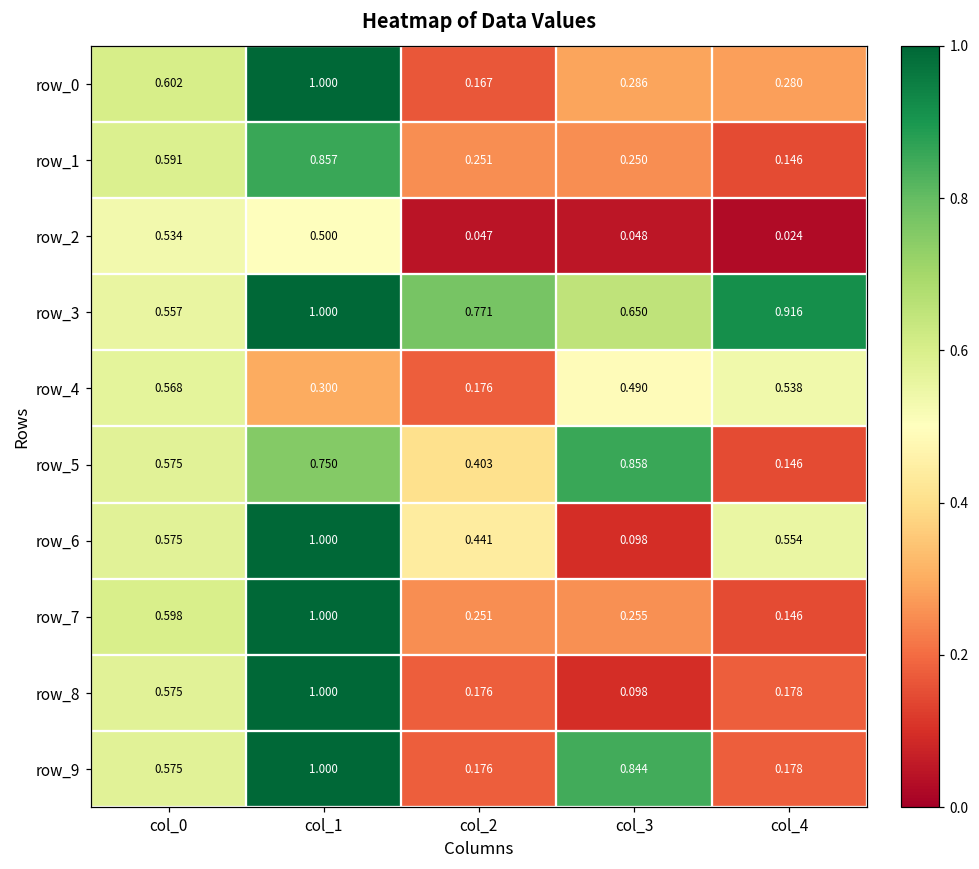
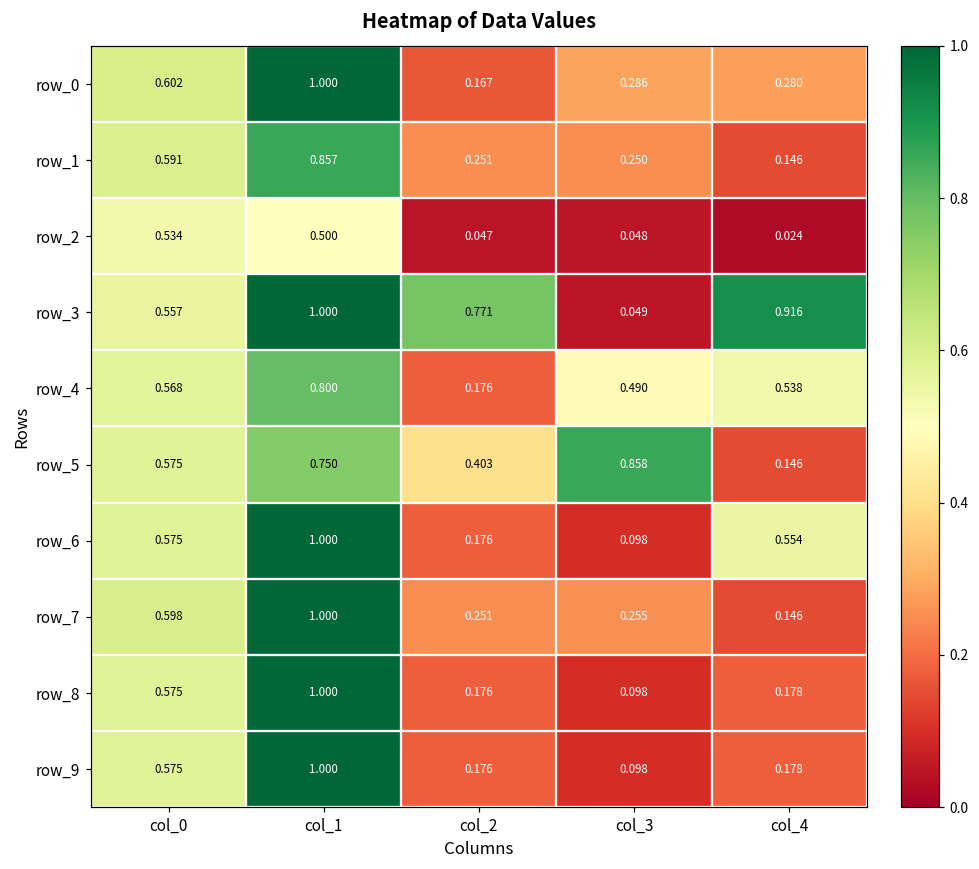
row_3, col_3: 0.650 -> 0.049
row_4, col_1: 0.300 -> 0.800
row_6, col_2: 0.441 -> 0.176
row_9, col_3: 0.844 -> 0.098
